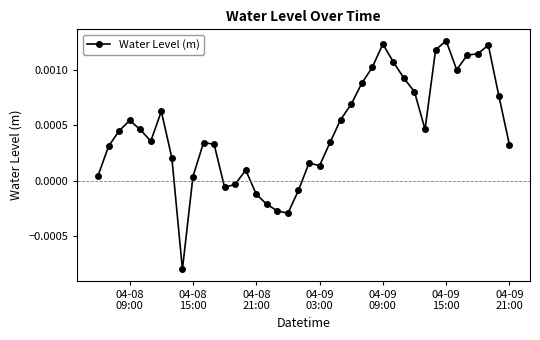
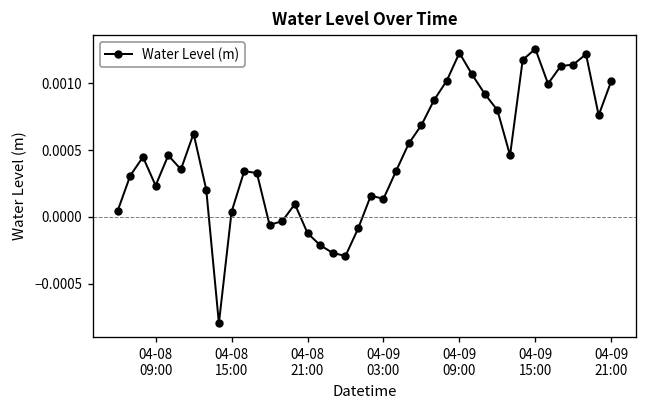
04-08 09:00: 0.00054 -> 0.00024
04-09 21:00: 0.00032 -> 0.00102
